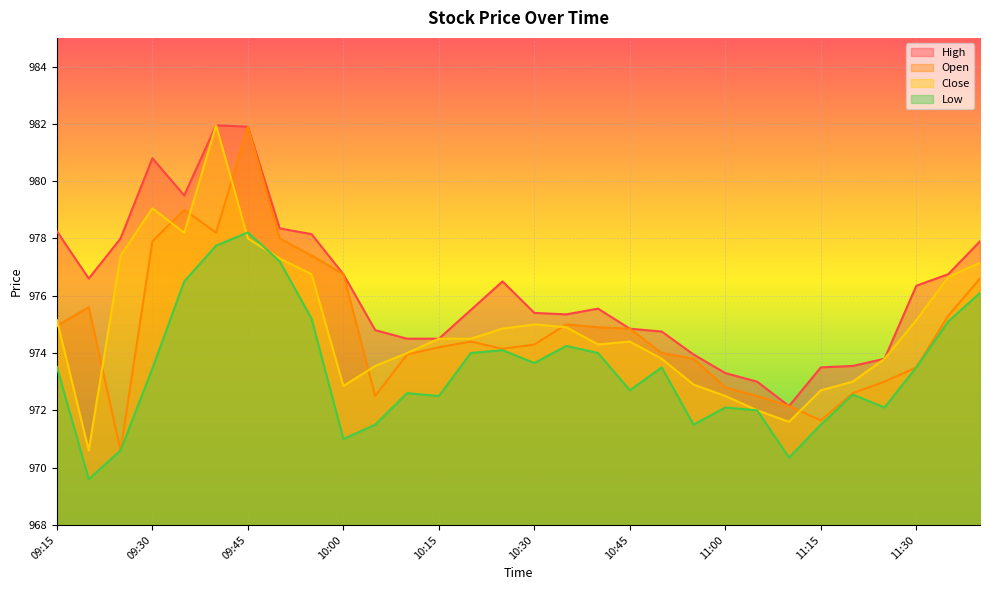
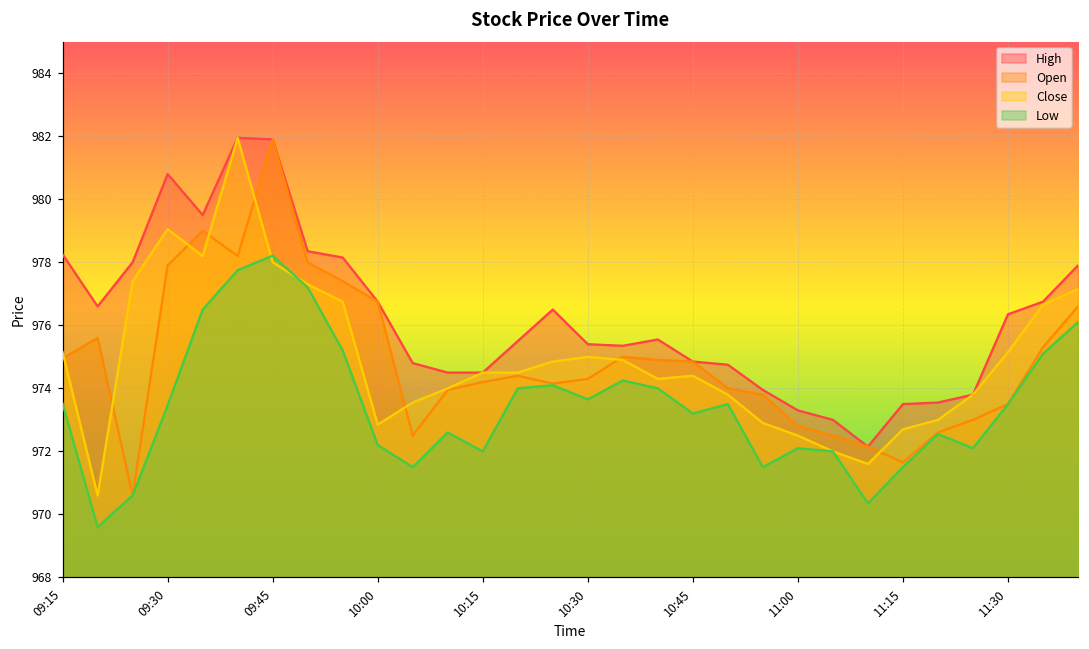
Low, 10:00: 971.0 -> 972.2
Low, 10:15: 972.5 -> 972.0
Low, 10:45: 972.7 -> 973.2
